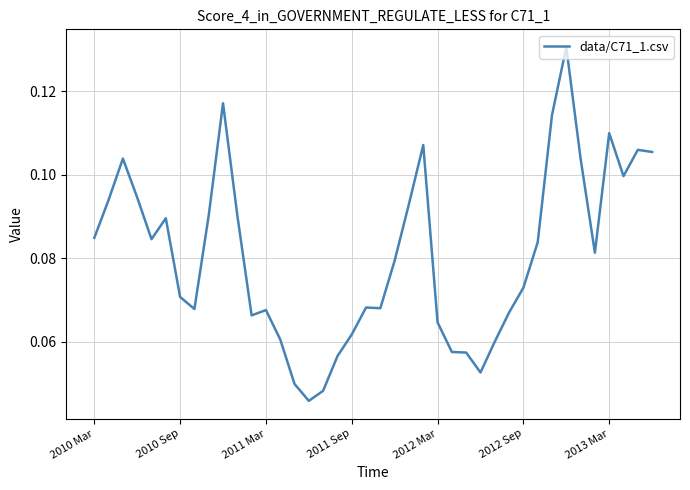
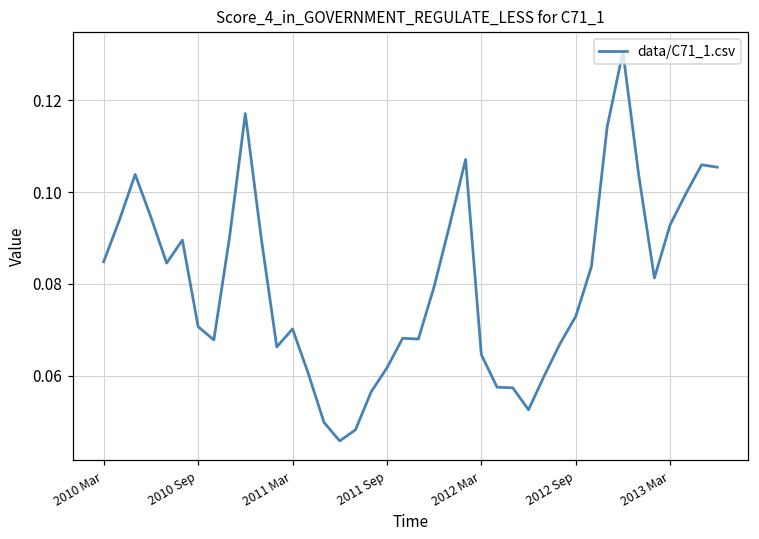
2011 Mar: 0.068 -> 0.070
2013 Mar: 0.110 -> 0.093
